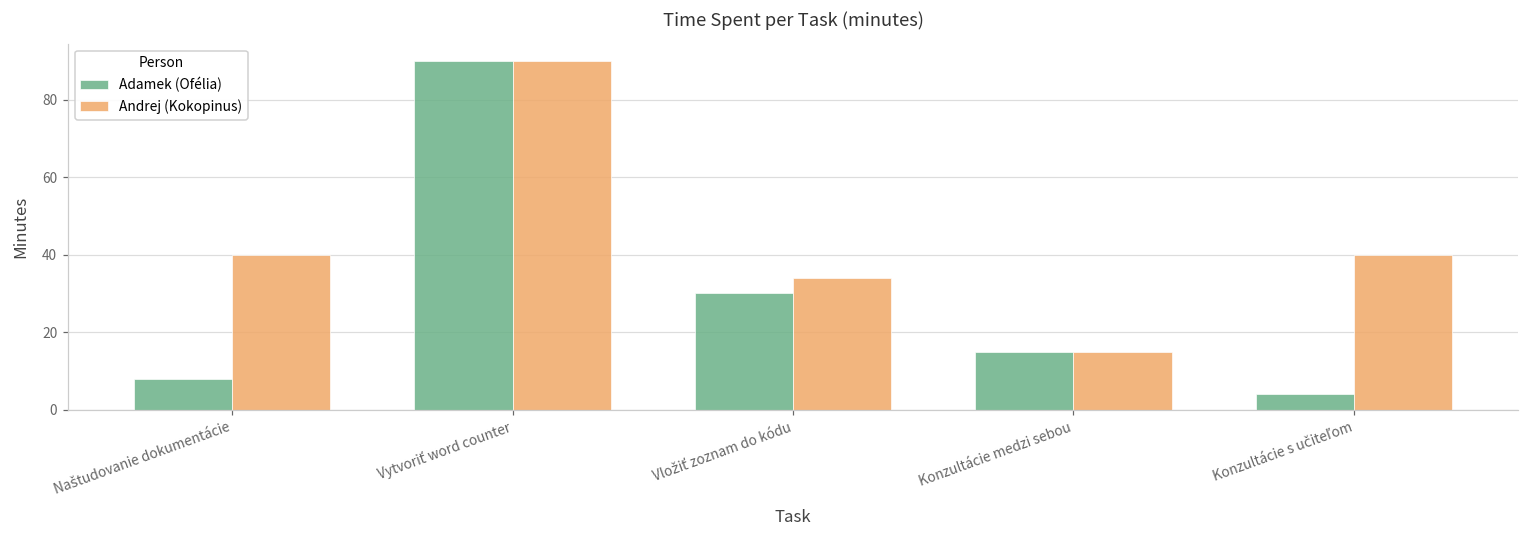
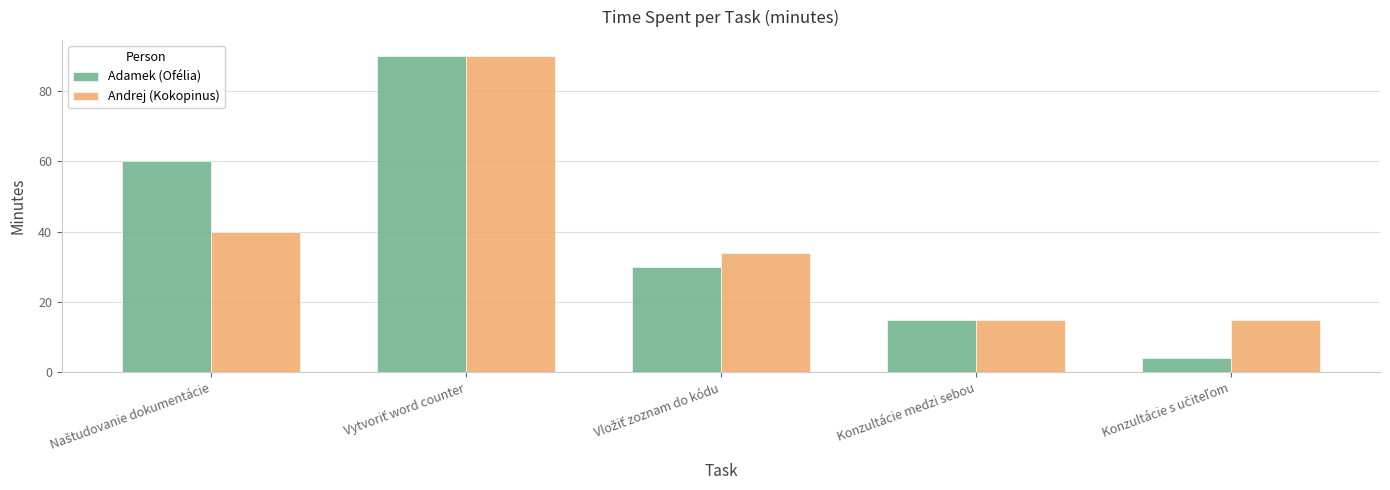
Adamek (Ofélia), Naštudovanie dokumentácie: 8 -> 60
Andrej (Kokopinus), Konzultácie s učiteľom: 40 -> 15
